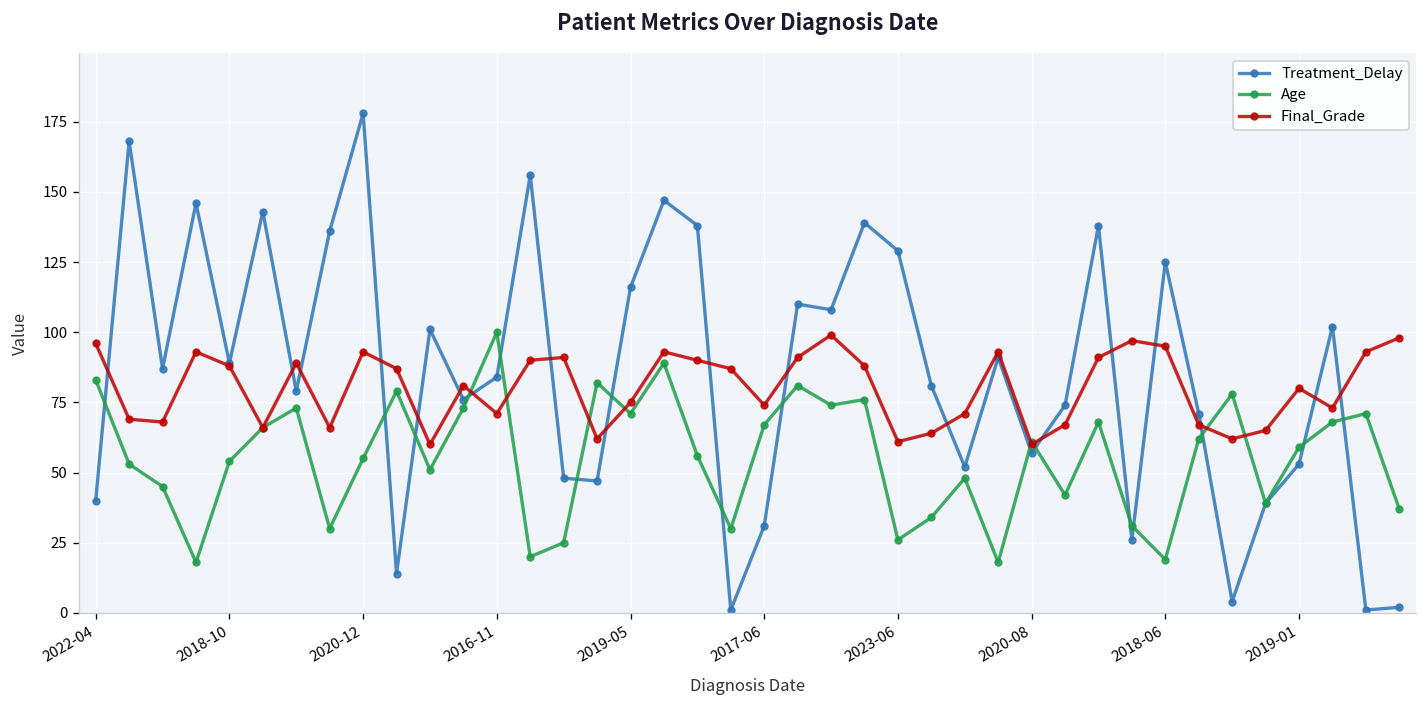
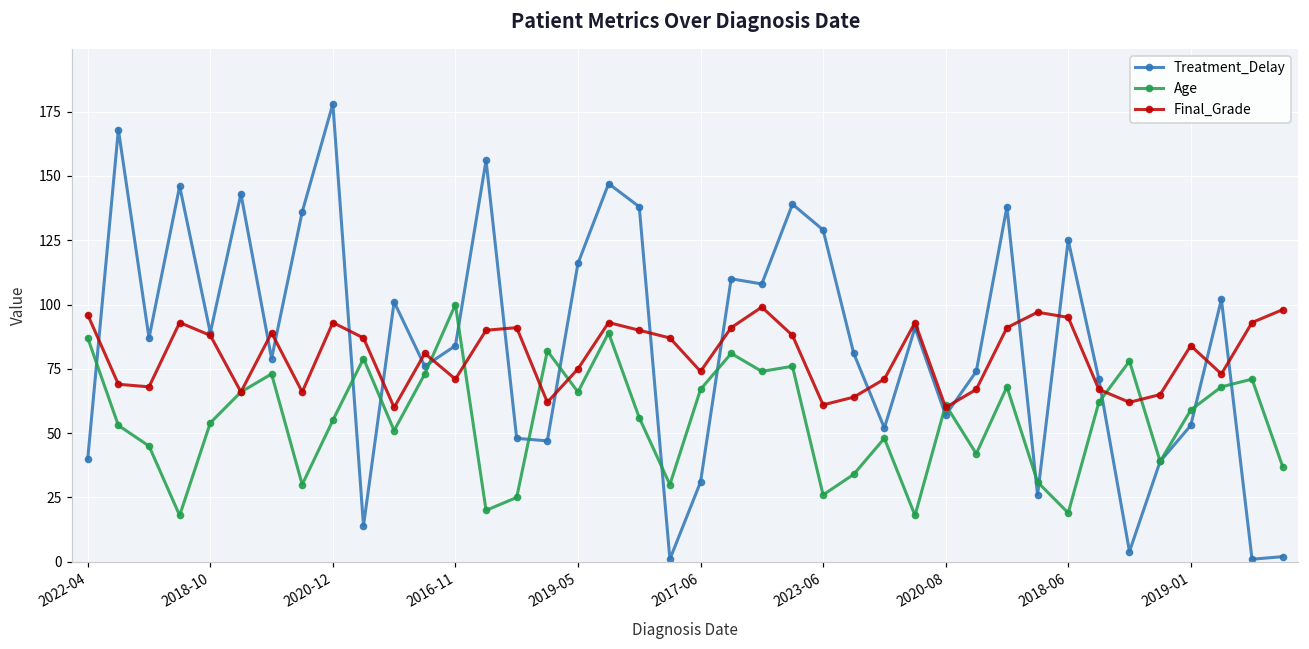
Age, 2022-04: 83 -> 87
Age, 2019-05: 71 -> 66
Final_Grade, 2019-01: 80 -> 84
